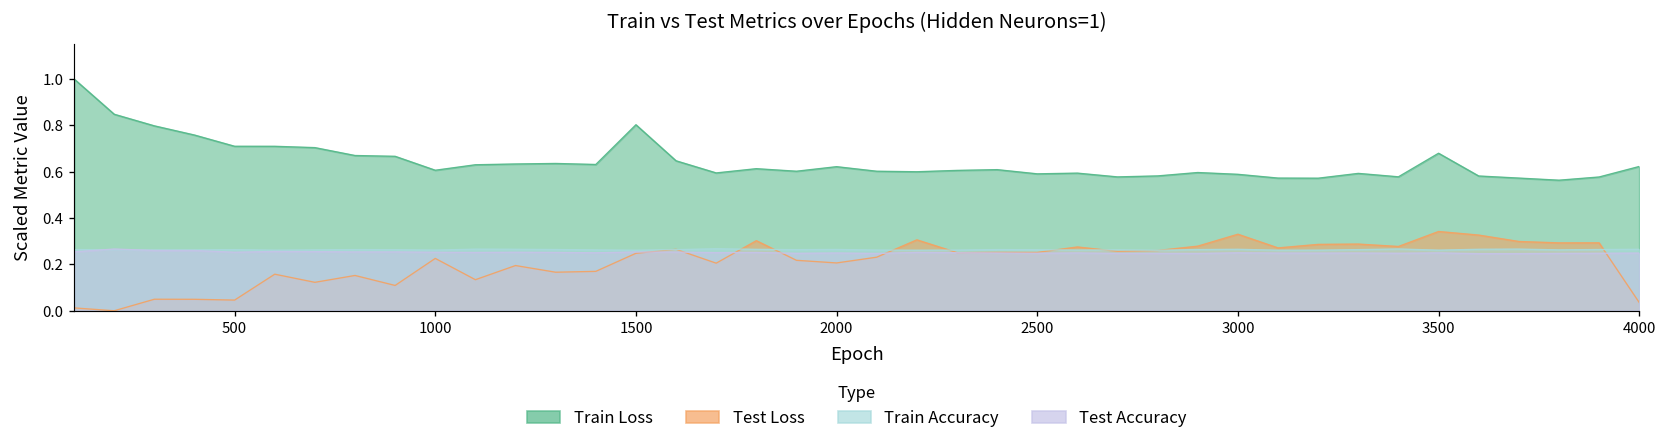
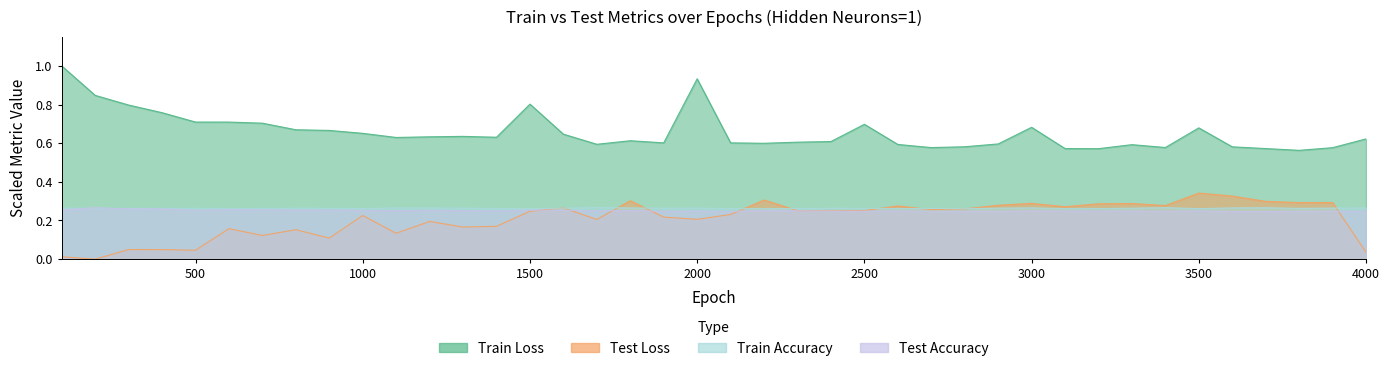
Train Loss, 1000: 0.61 -> 0.65
Train Loss, 2000: 0.62 -> 0.93
Train Loss, 2500: 0.59 -> 0.70
Train Loss, 3000: 0.59 -> 0.68
Test Loss, 3000: 0.33 -> 0.29
